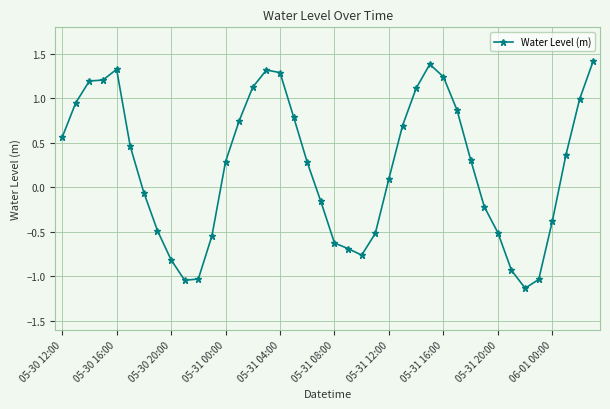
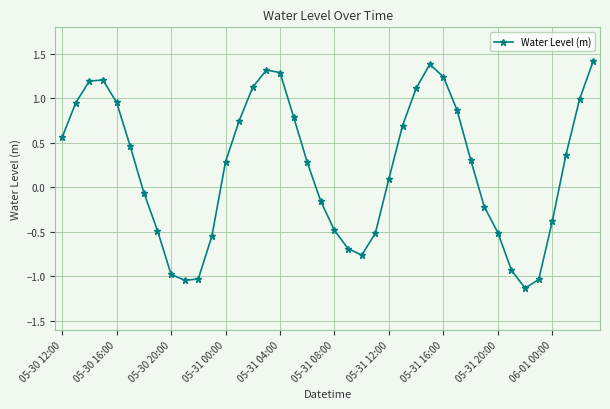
05-30 16:00: 1.3 -> 1.0
05-30 20:00: -0.8 -> -1.0
05-31 08:00: -0.6 -> -0.5
